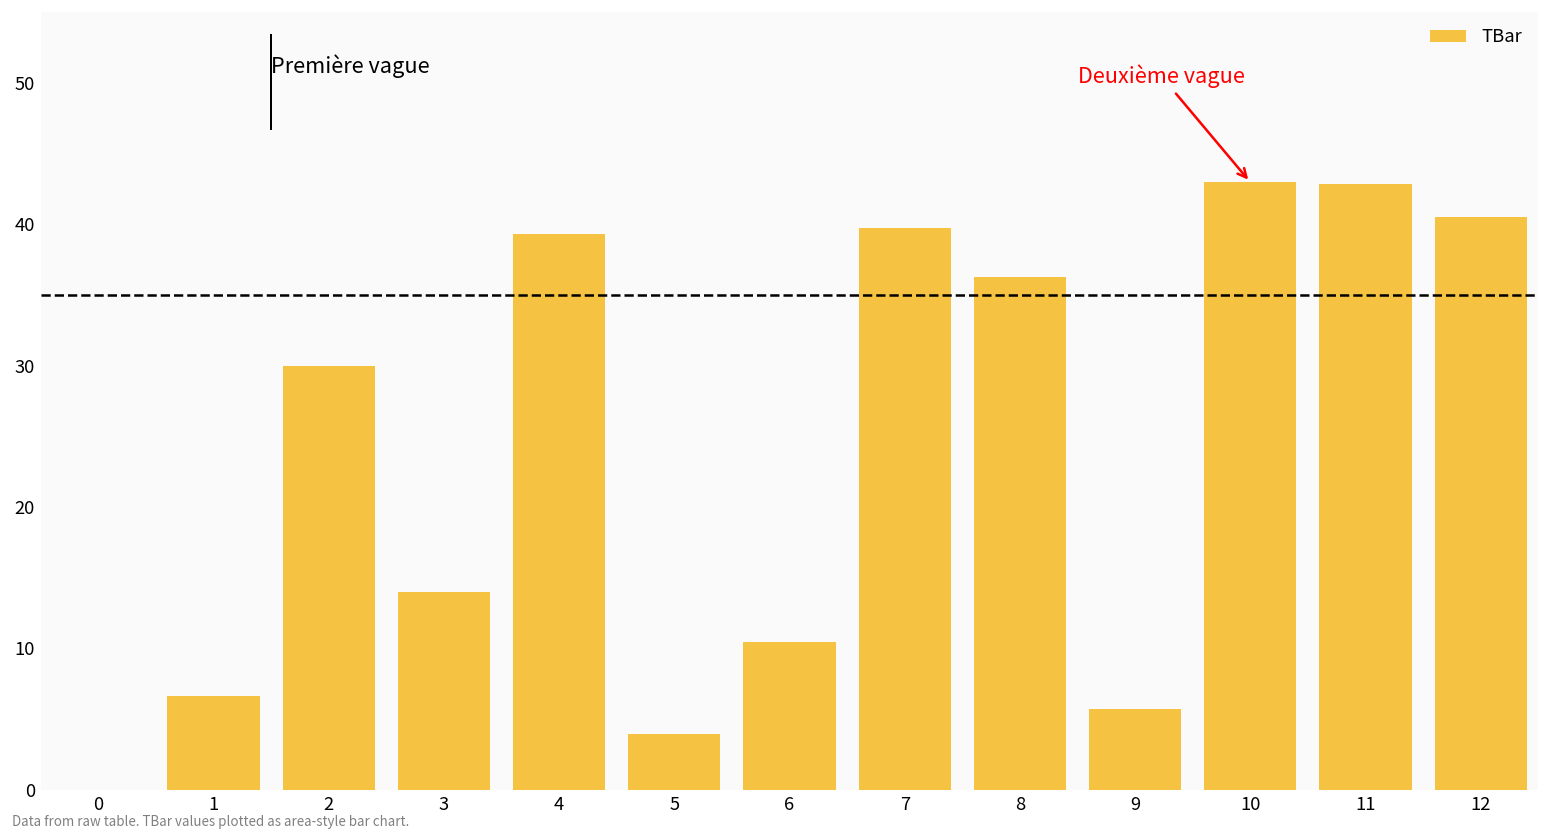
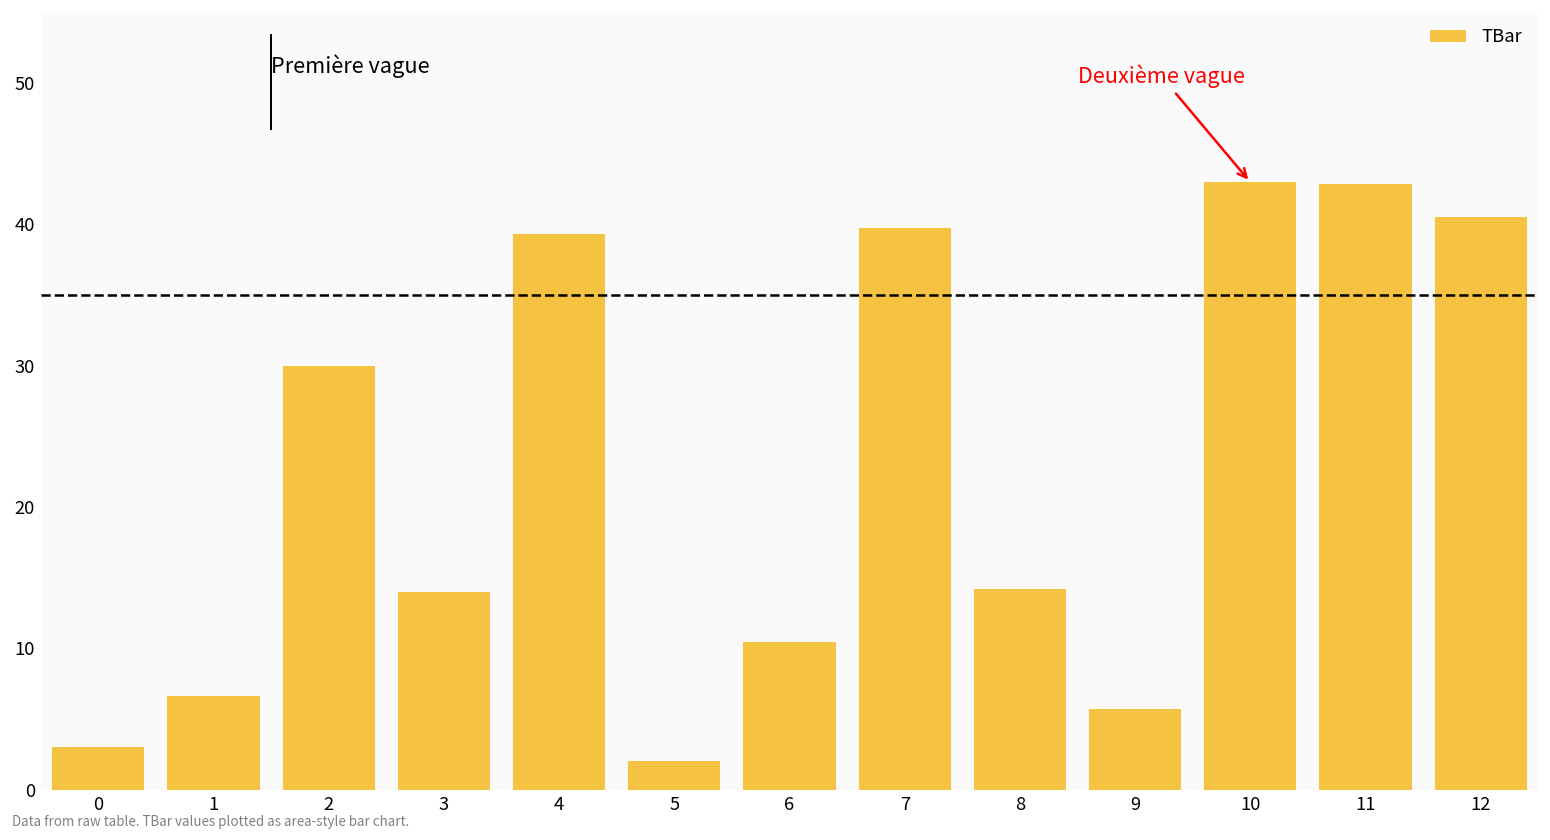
0: 0 -> 3
5: 4.0 -> 2.0
8: 36.2 -> 14.2
